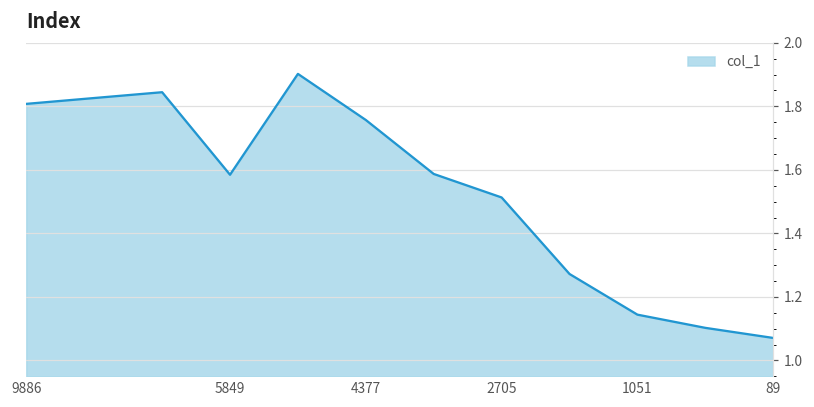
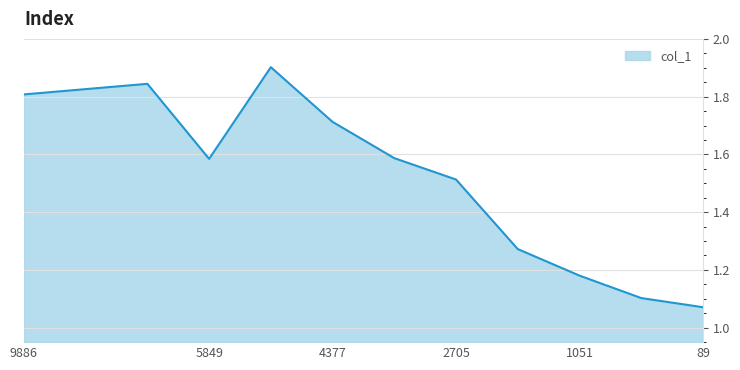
4377: 1.76 -> 1.71
1051: 1.14 -> 1.18
